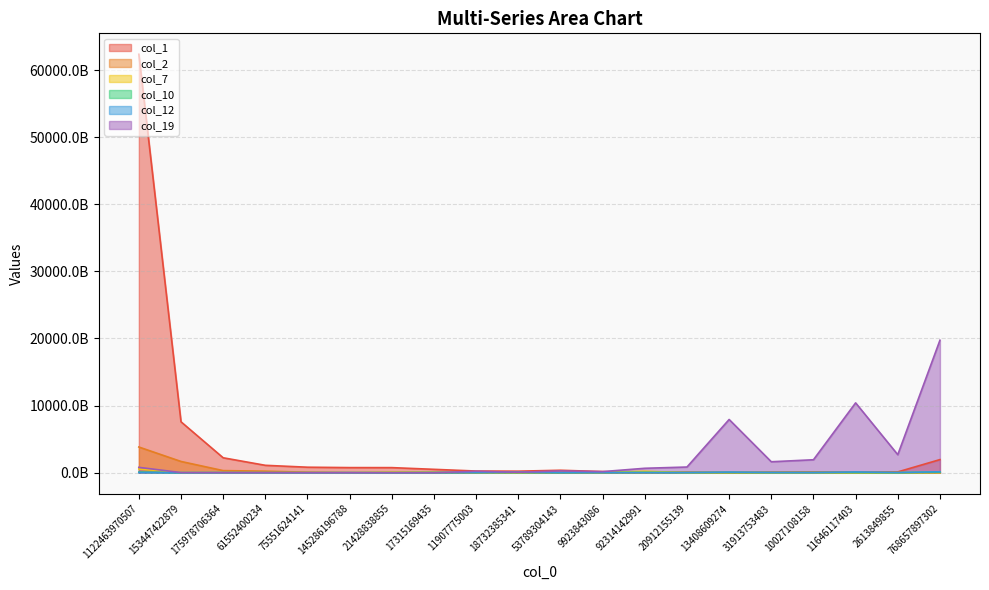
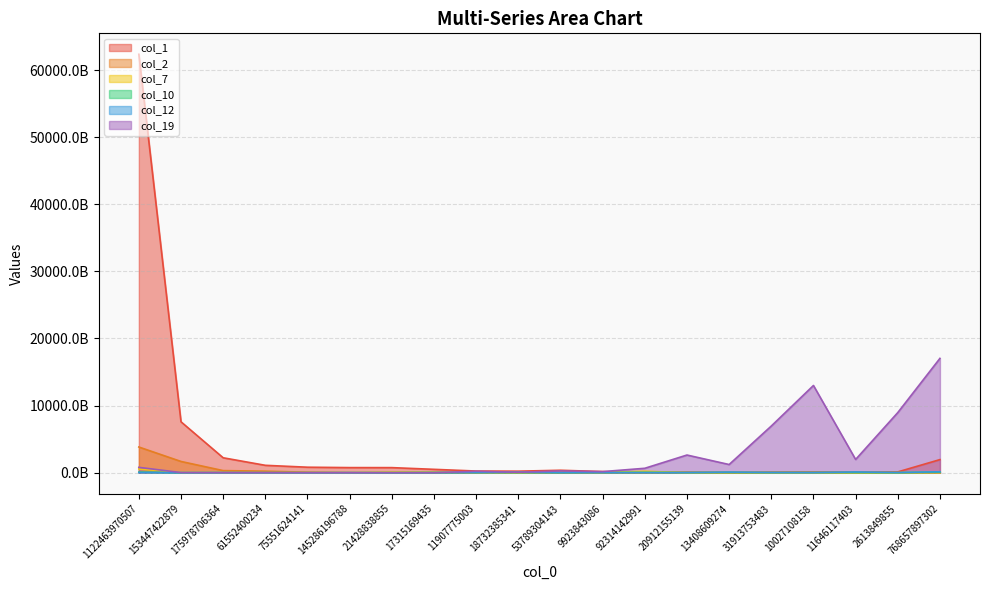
col_19, 20912155139: 1000000000000 -> 3000000000000
col_19, 13408609274: 8000000000000 -> 1000000000000
col_19, 31913753483: 2000000000000 -> 7000000000000
col_19, 10027108158: 2000000000000 -> 13000000000000
col_19, 11646117403: 10000000000000 -> 2000000000000
col_19, 2613849855: 3000000000000 -> 9000000000000
col_19, 768657897302: 20000000000000 -> 17000000000000
